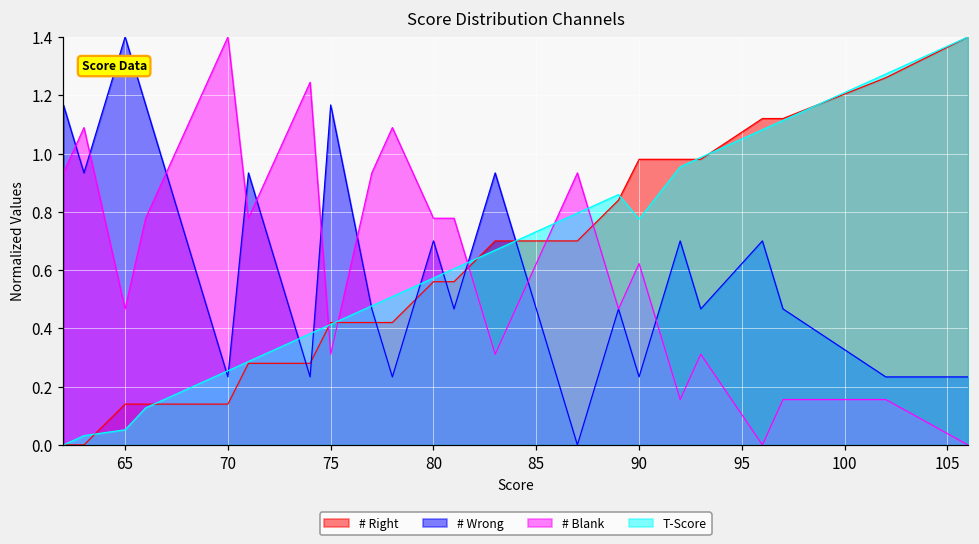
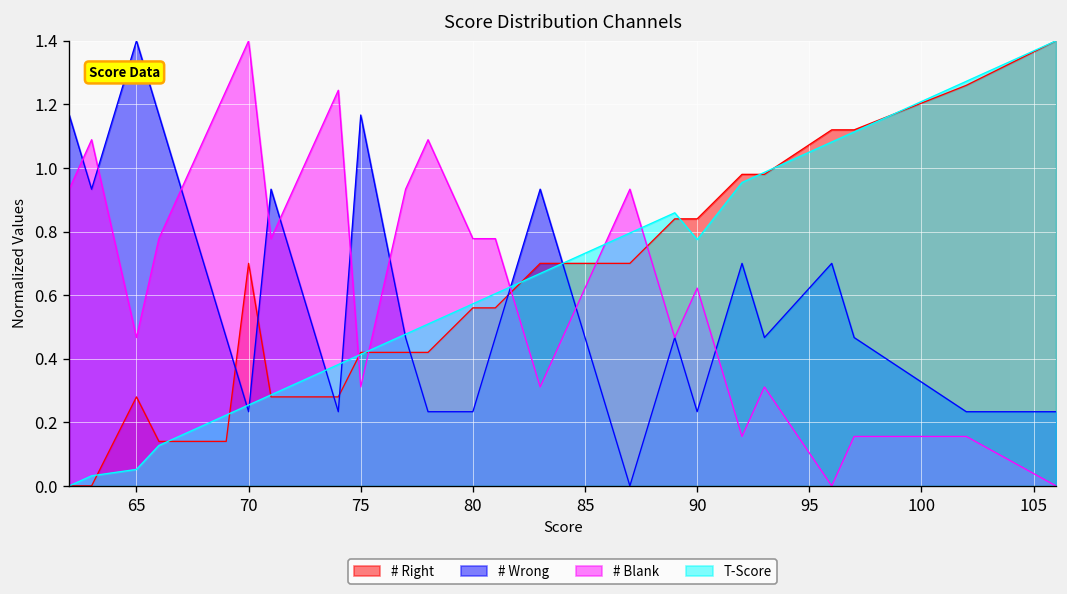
# Right, 65: 0.14 -> 0.28
# Right, 70: 0.14 -> 0.70
# Wrong, 80: 0.70 -> 0.23
# Right, 90: 0.98 -> 0.84
